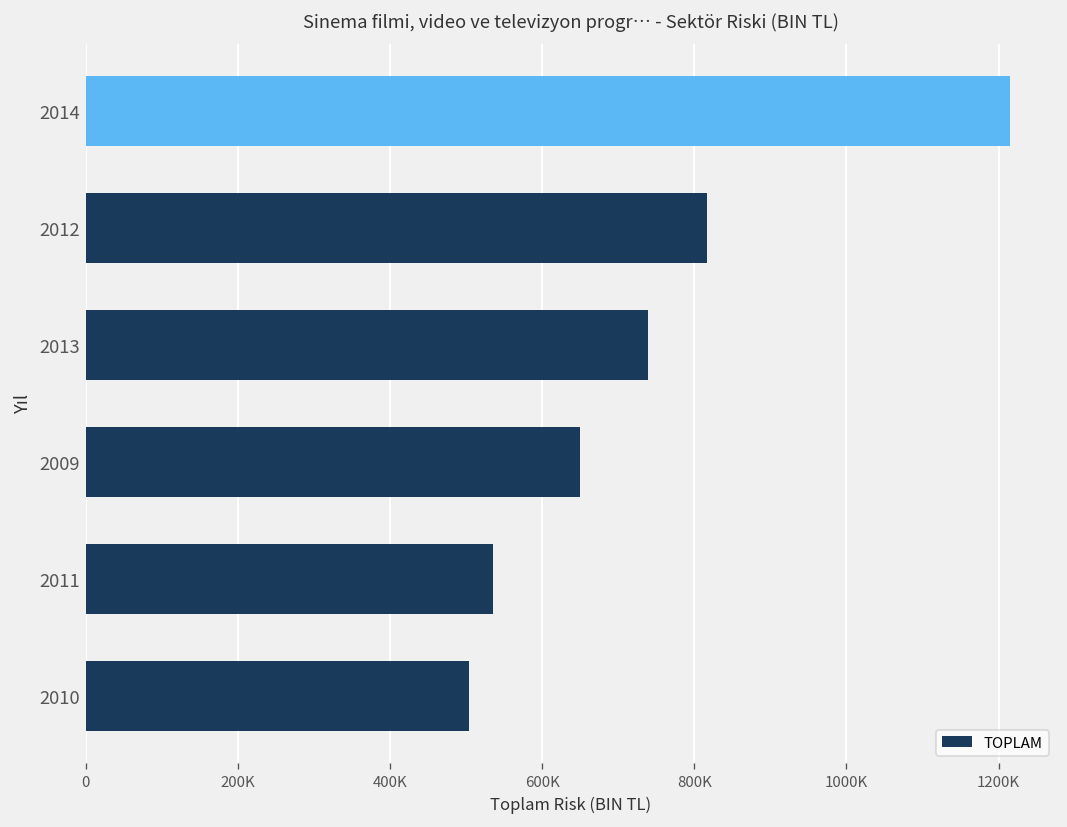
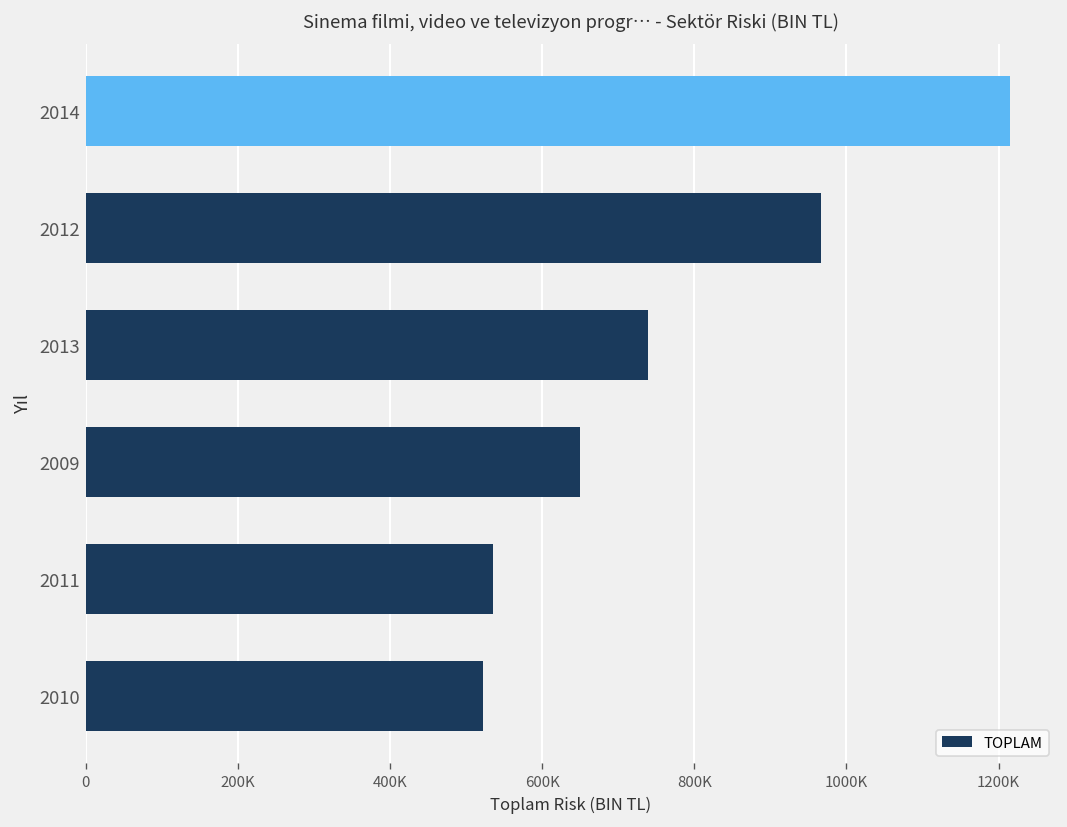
2012: 820000 -> 970000
2010: 500000 -> 520000
